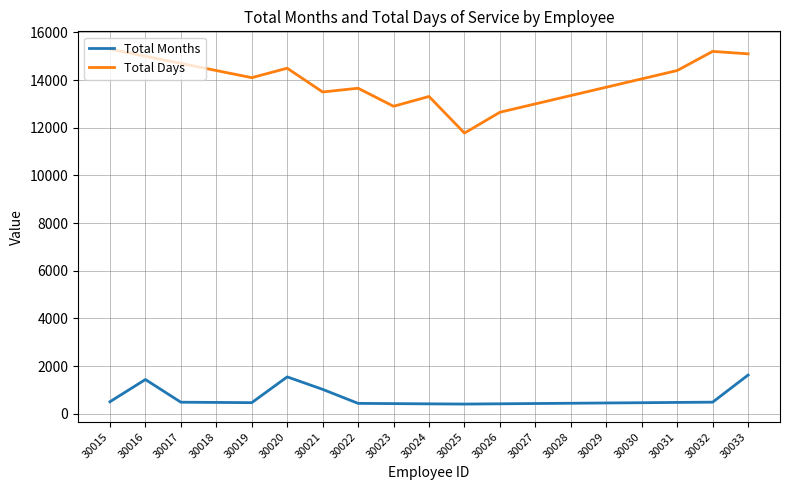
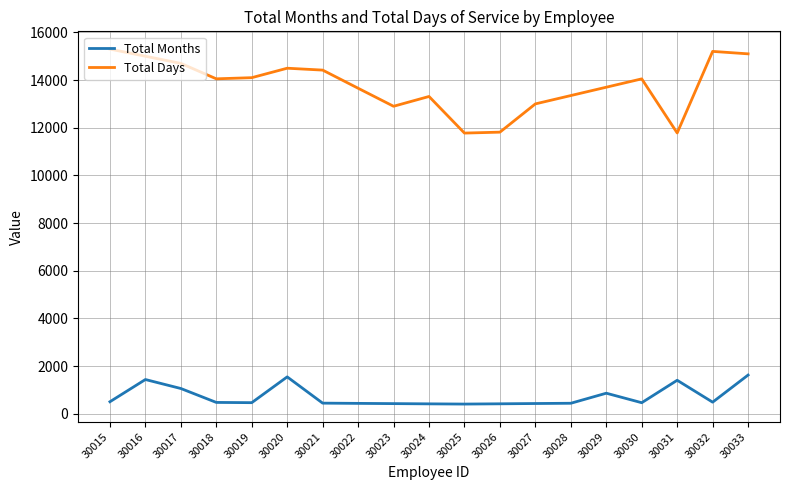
Total Months, 30017: 500 -> 1100
Total Days, 30018: 14400 -> 14100
Total Months, 30021: 1000 -> 400
Total Days, 30021: 13500 -> 14400
Total Days, 30026: 12700 -> 11800
Total Months, 30029: 500 -> 900
Total Months, 30031: 500 -> 1400
Total Days, 30031: 14400 -> 11800
